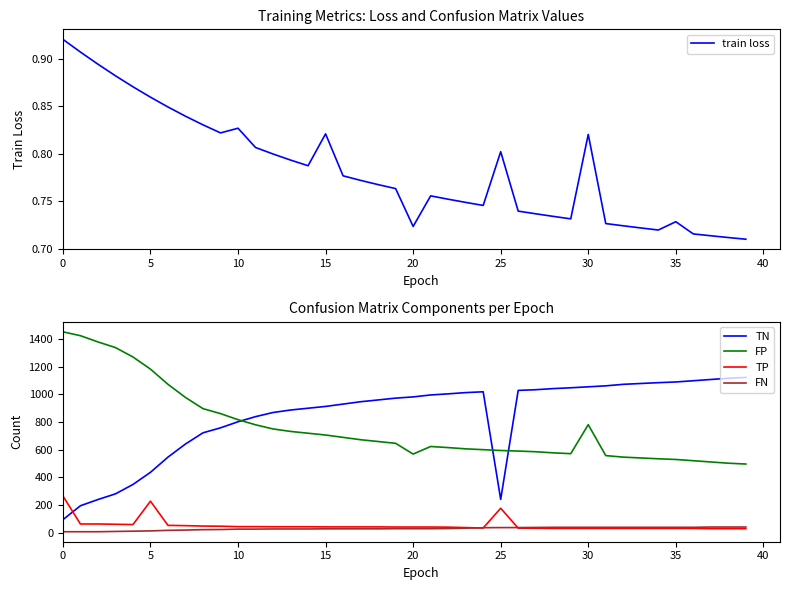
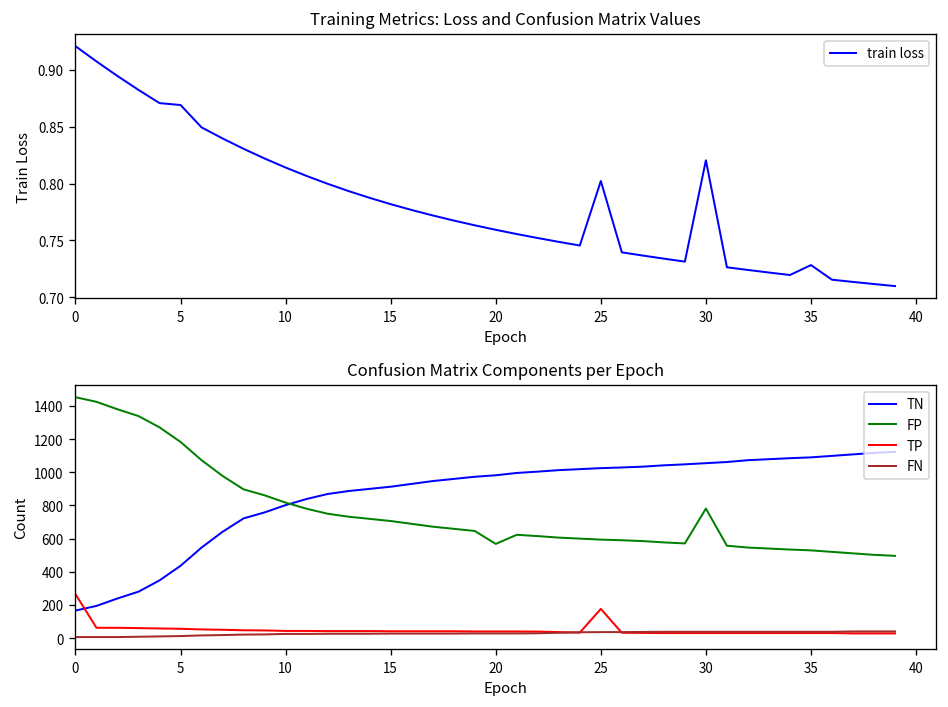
Training Metrics: Loss and Confusion Matrix Values, 5: 0.86 -> 0.87
Training Metrics: Loss and Confusion Matrix Values, 10: 0.83 -> 0.81
Training Metrics: Loss and Confusion Matrix Values, 15: 0.82 -> 0.78
Training Metrics: Loss and Confusion Matrix Values, 20: 0.72 -> 0.76
Confusion Matrix Components per Epoch, TN, 0: 90 -> 170
Confusion Matrix Components per Epoch, TP, 5: 230 -> 60
Confusion Matrix Components per Epoch, TN, 25: 240 -> 1030
